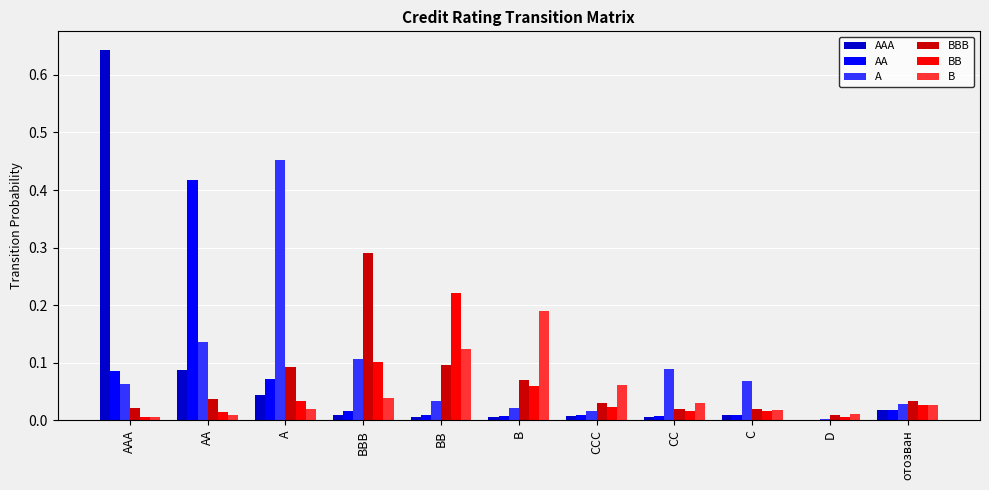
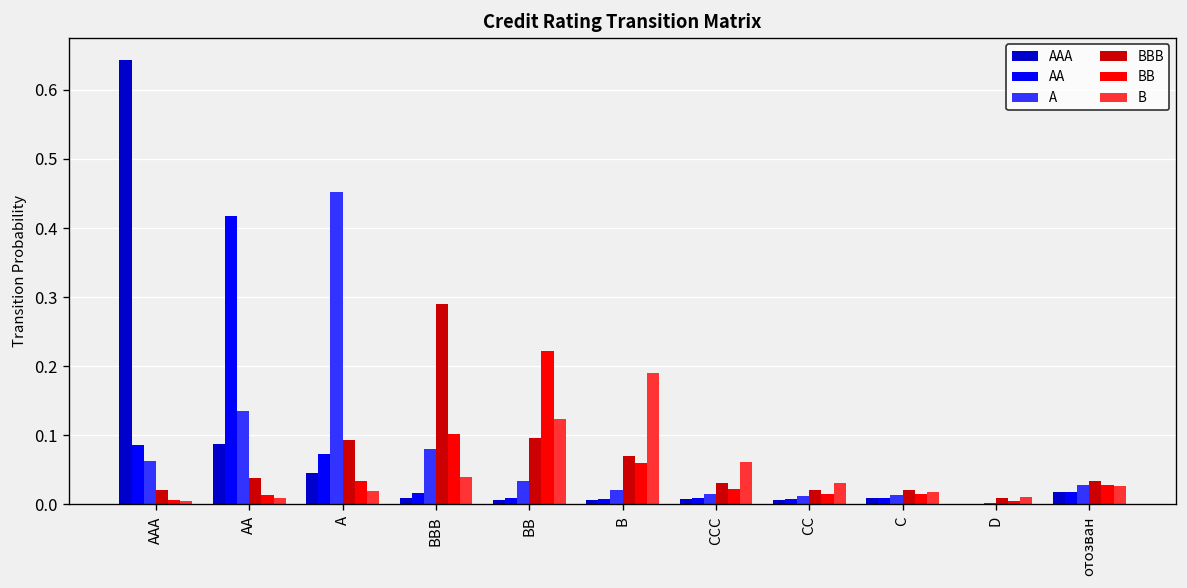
A, BBB: 0.11 -> 0.08
A, CC: 0.09 -> 0.01
A, C: 0.07 -> 0.01
